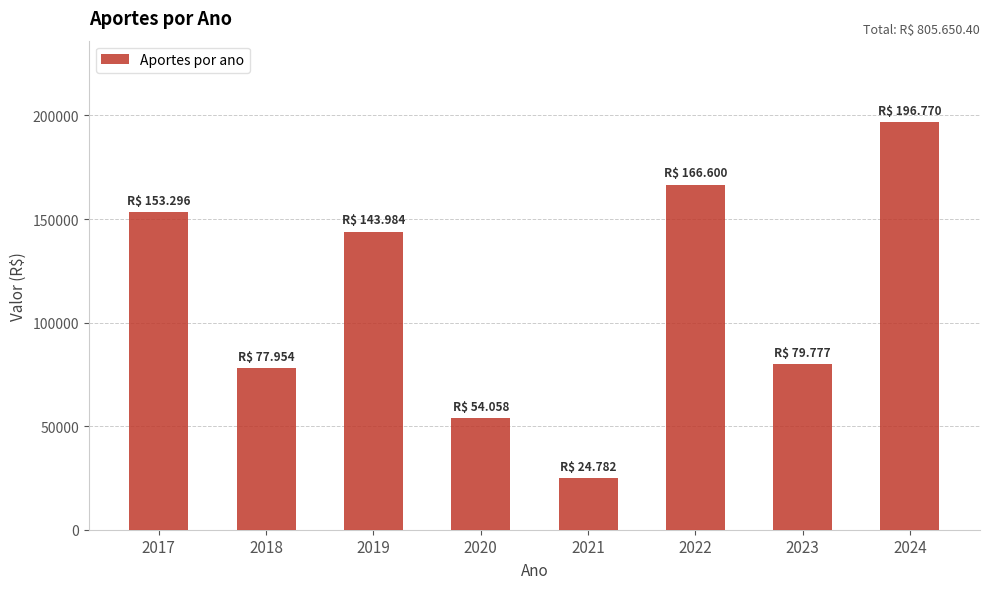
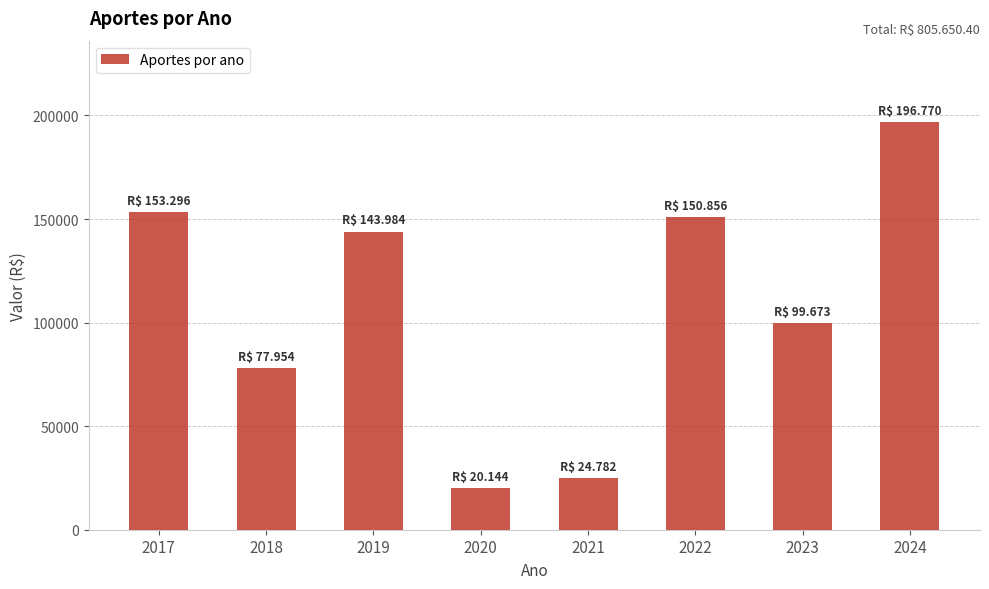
2020: 54.058 -> 20.144
2022: 166.600 -> 150.856
2023: 79.777 -> 99.673
